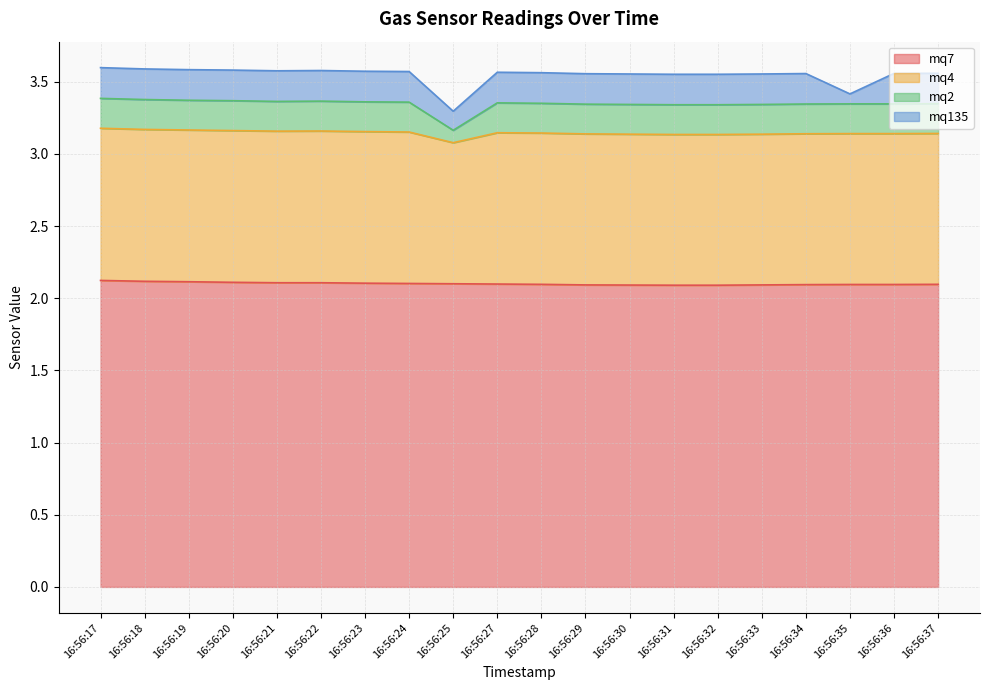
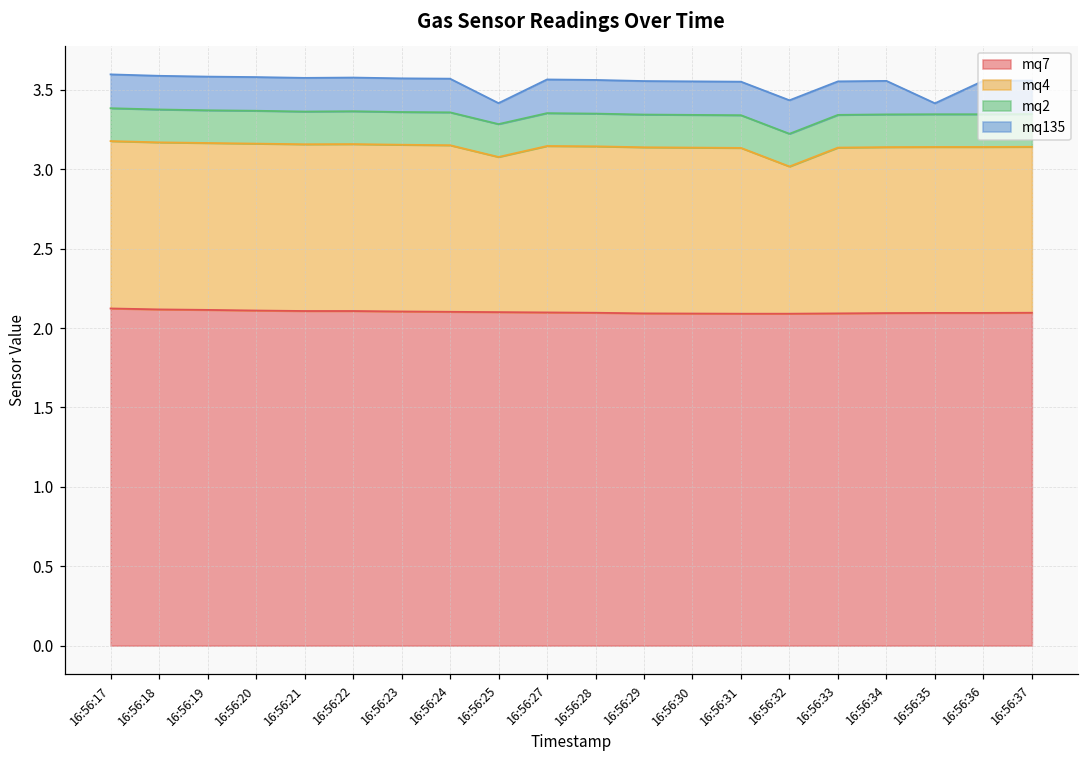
mq2, 16:56:25: 0.09 -> 0.21
mq4, 16:56:32: 1.04 -> 0.93
